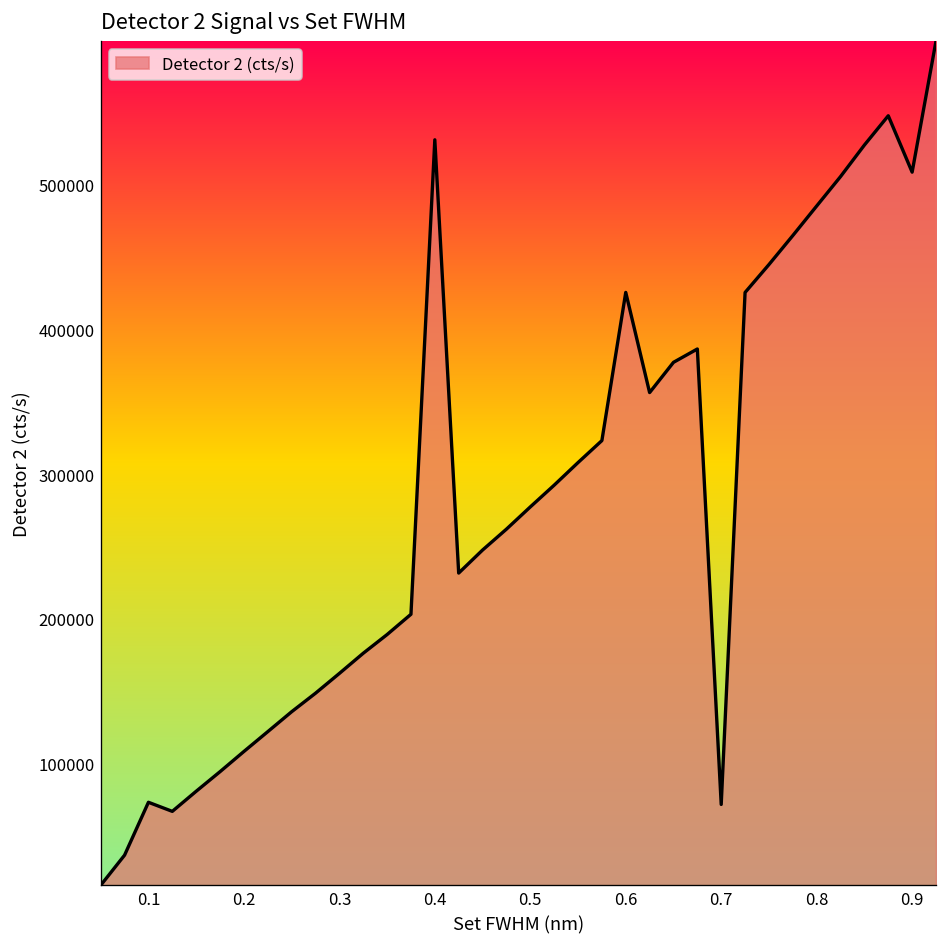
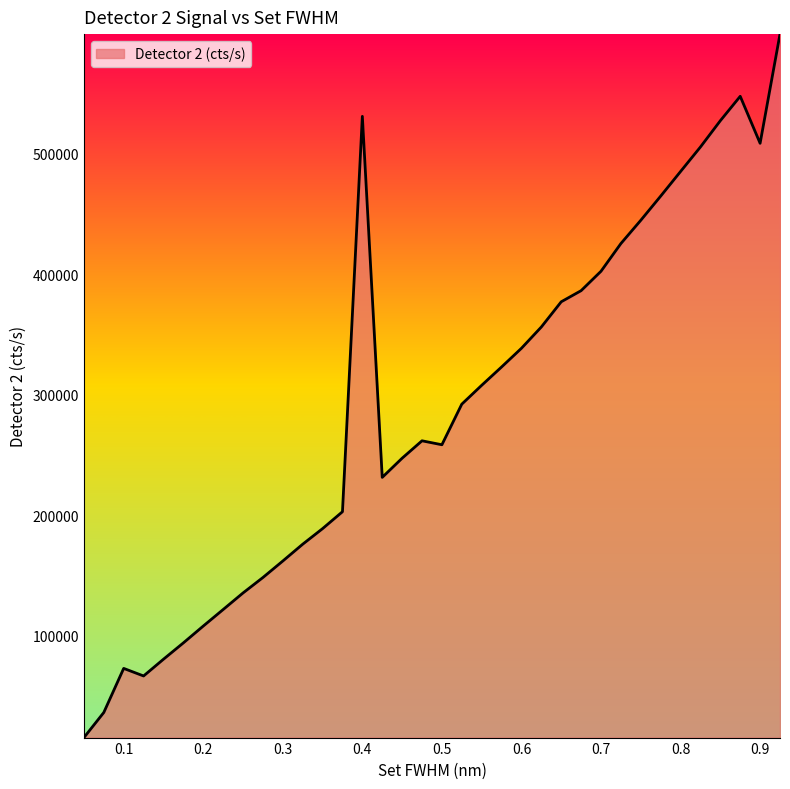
0.5: 277000 -> 259000
0.6: 426000 -> 339000
0.7: 72000 -> 403000
